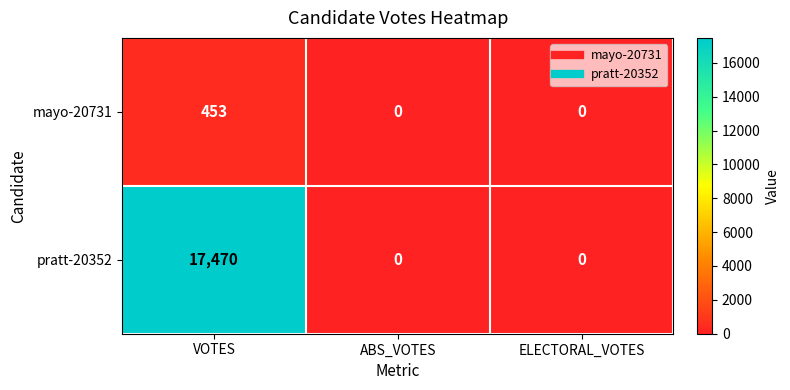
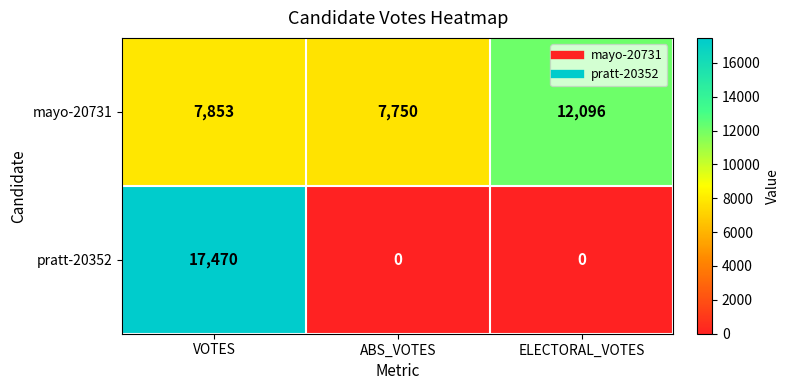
mayo-20731, VOTES: 453 -> 7,853
mayo-20731, ABS_VOTES: 0 -> 7,750
mayo-20731, ELECTORAL_VOTES: 0 -> 12,096
